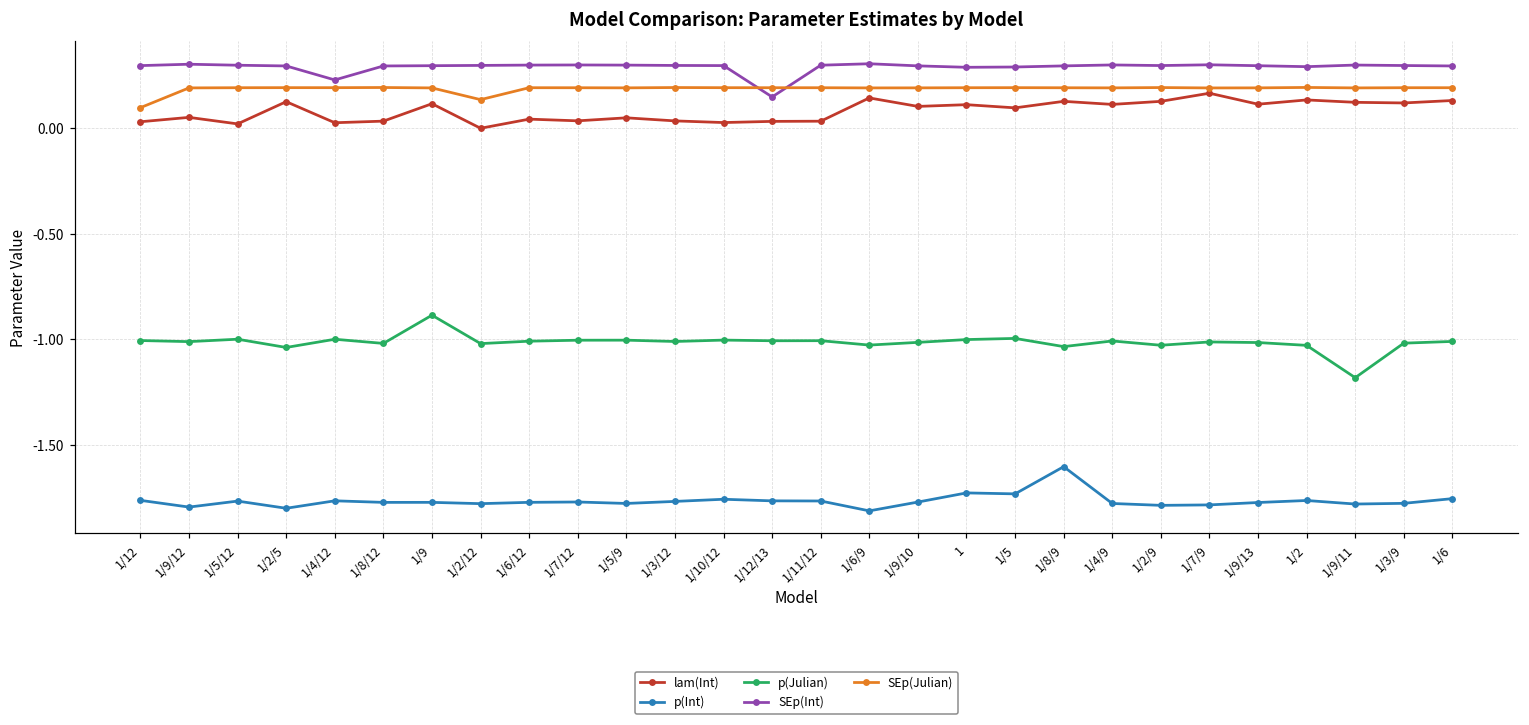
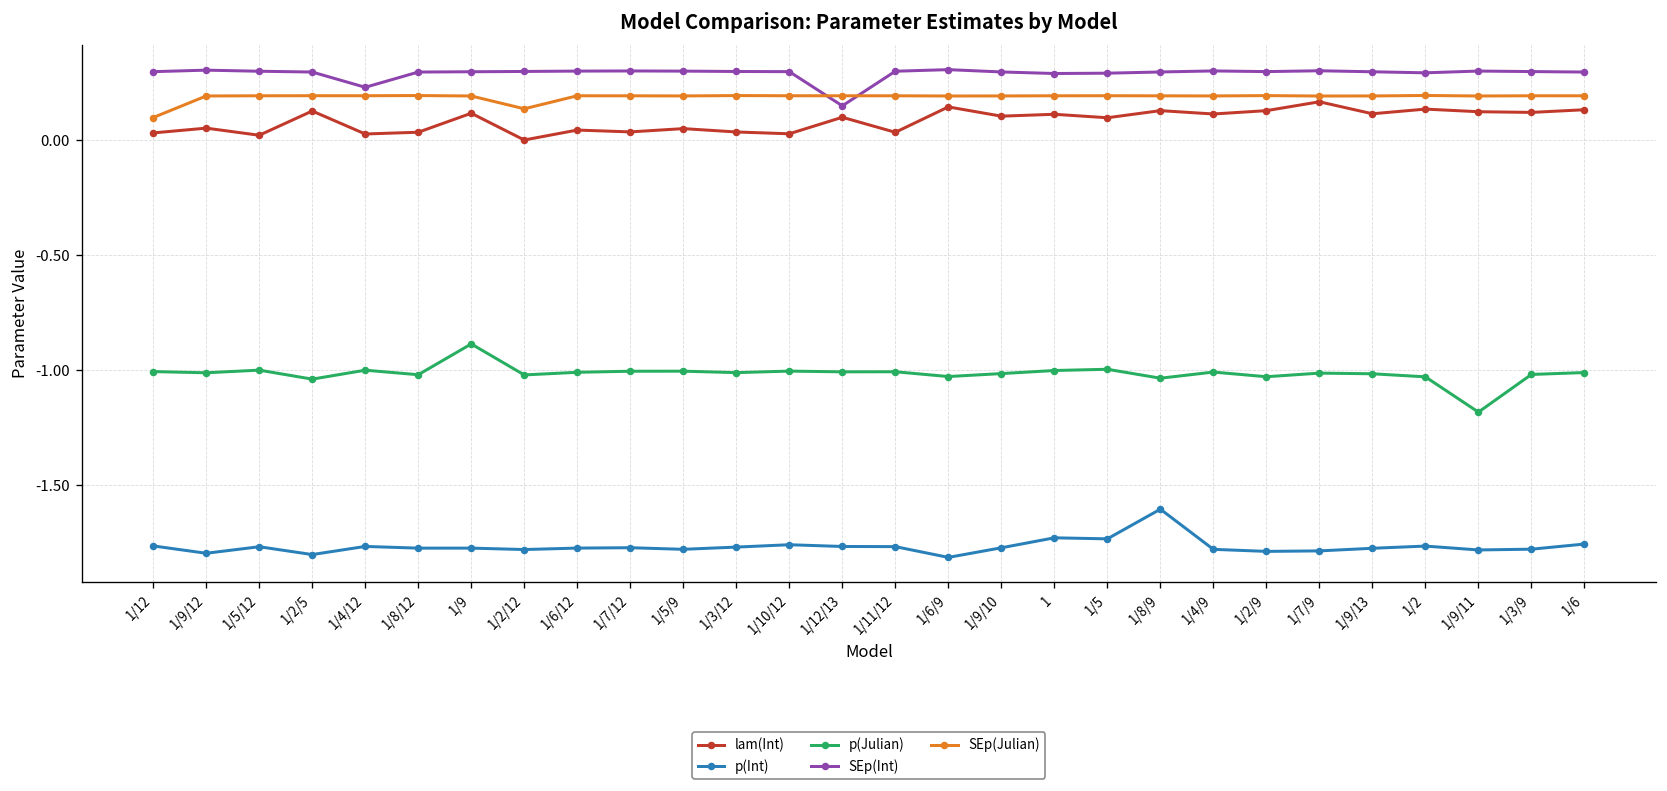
lam(Int), 1/12/13: 0.03 -> 0.10
